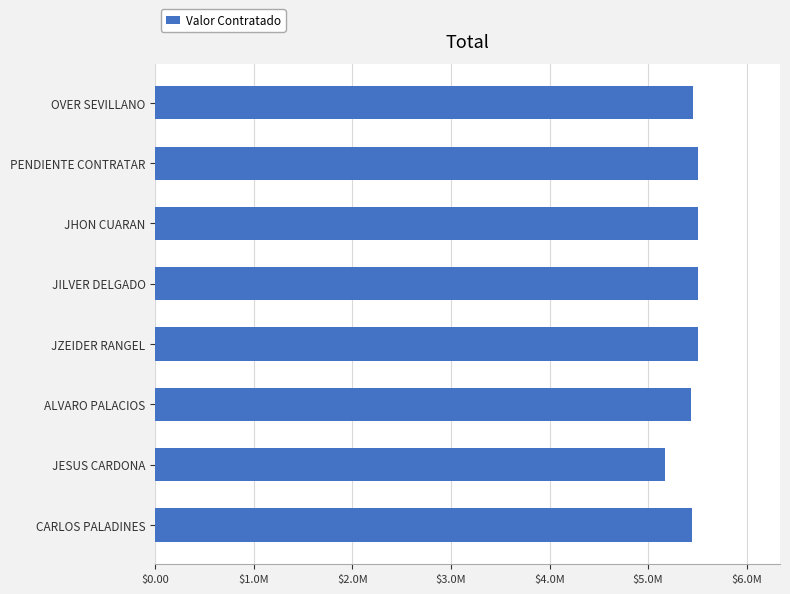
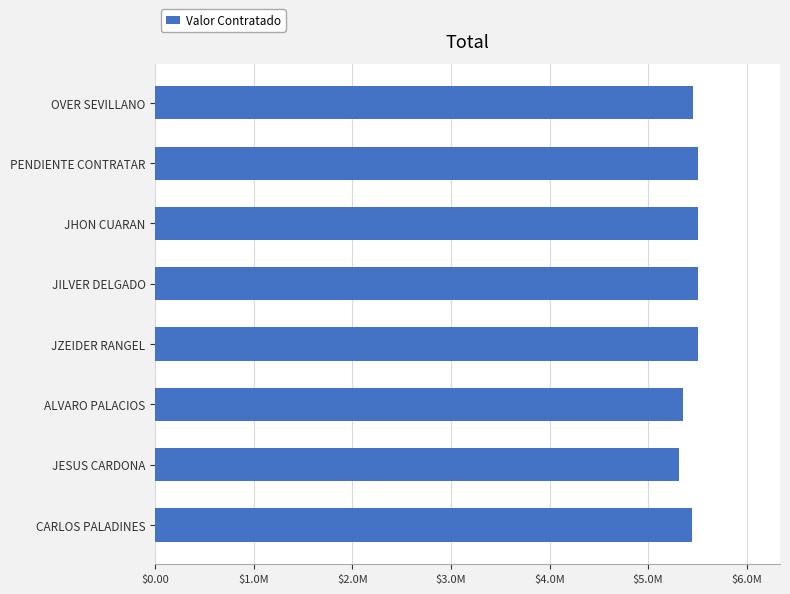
ALVARO PALACIOS: $5440000 -> $5360000
JESUS CARDONA: $5200000 -> $5300000
